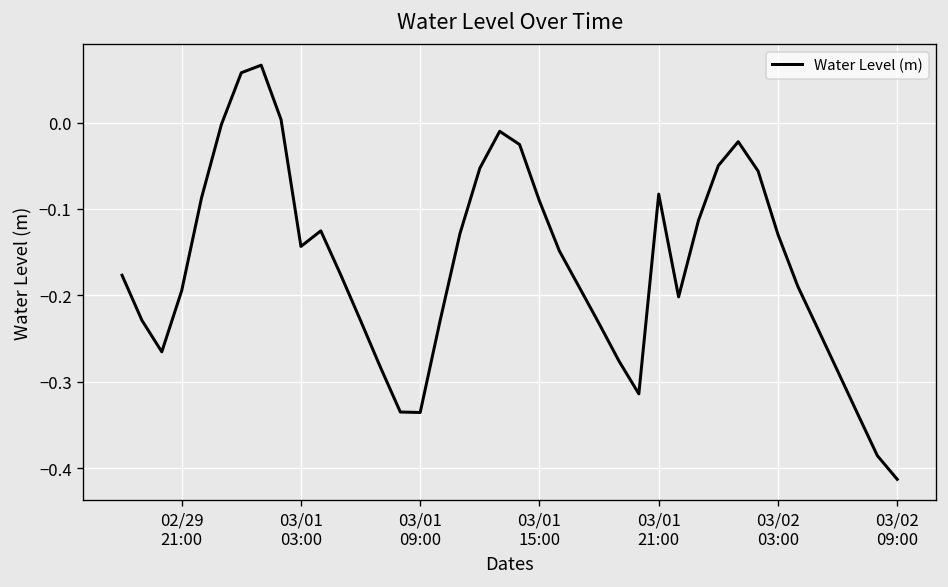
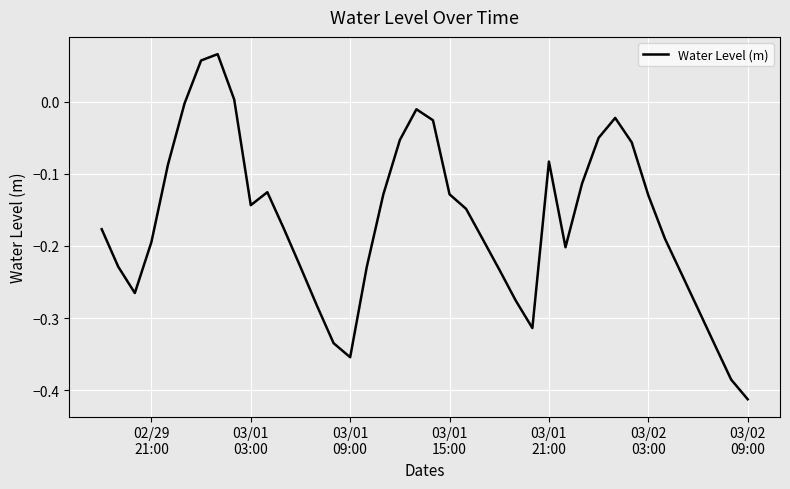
03/01 09:00: -0.34 -> -0.35
03/01 15:00: -0.09 -> -0.13
